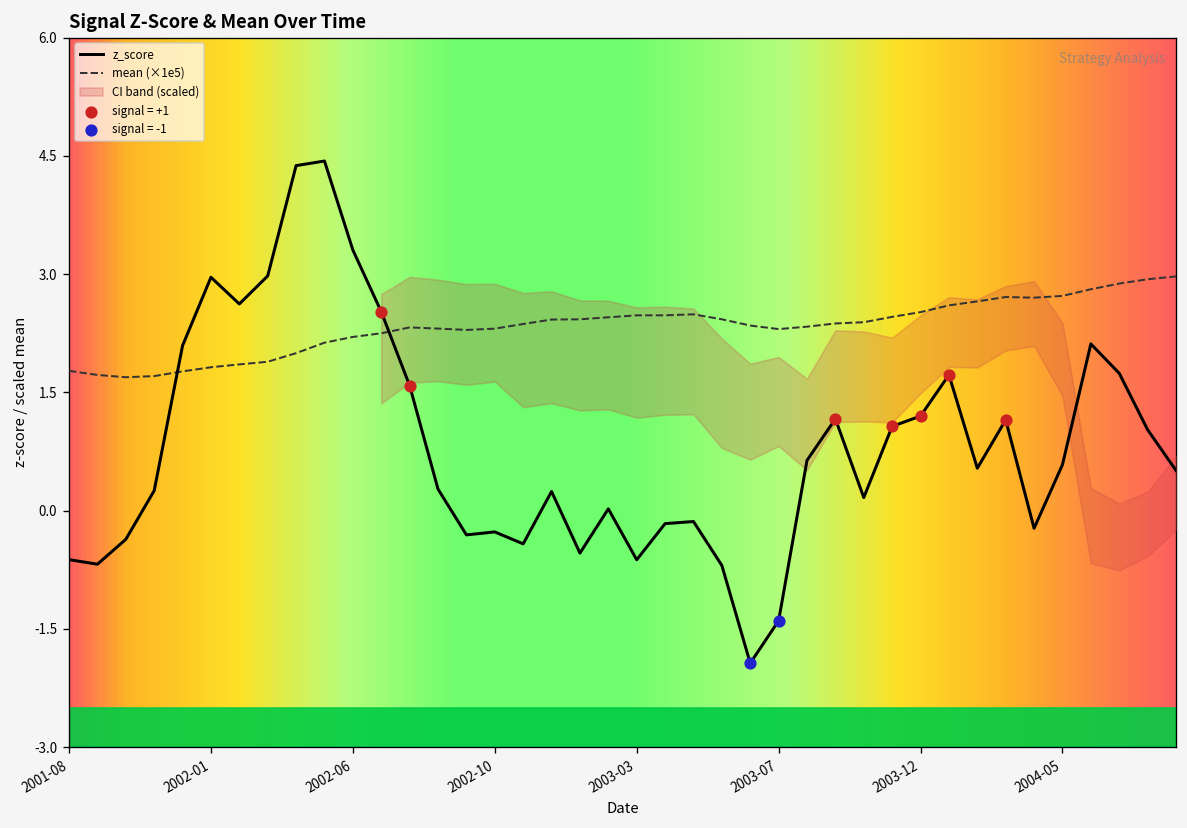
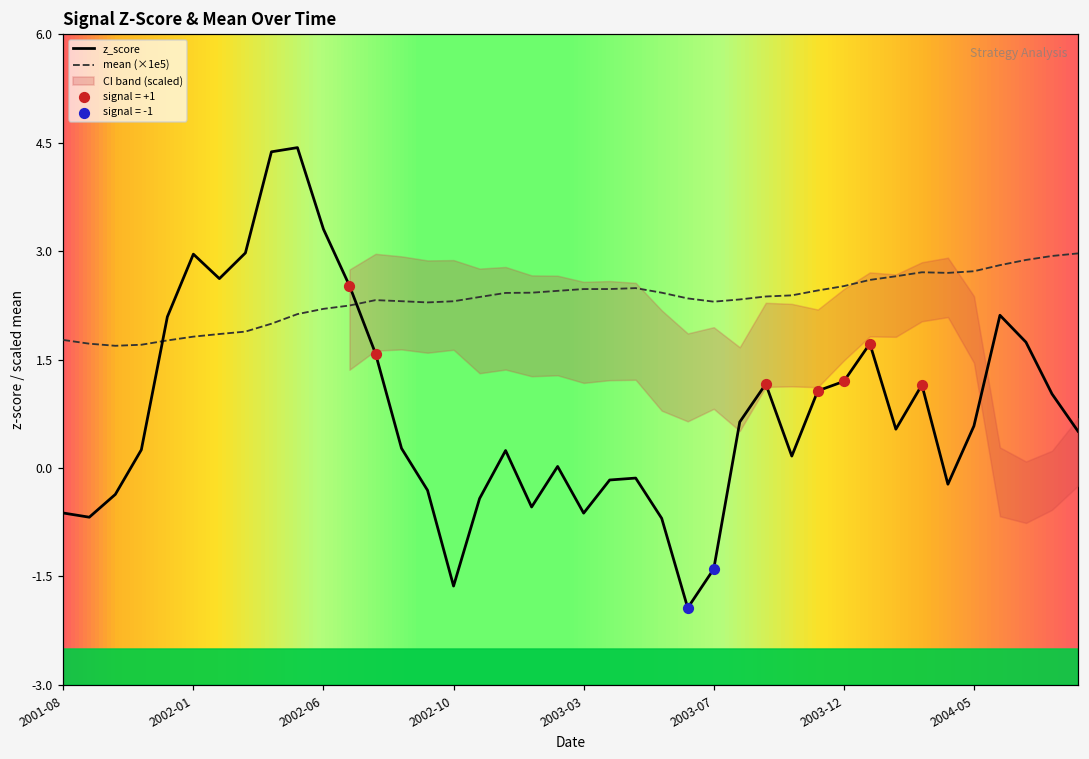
z_score, 2002-10: -0.3 -> -1.6
